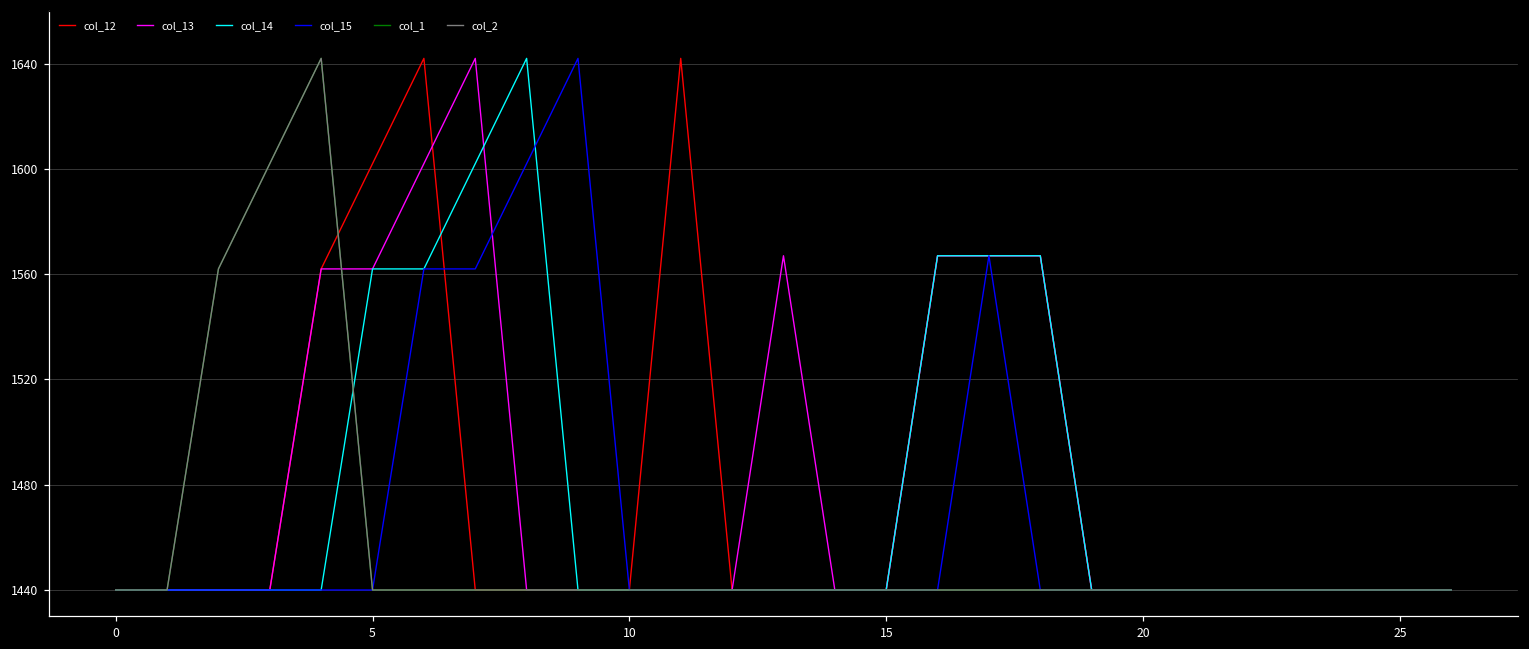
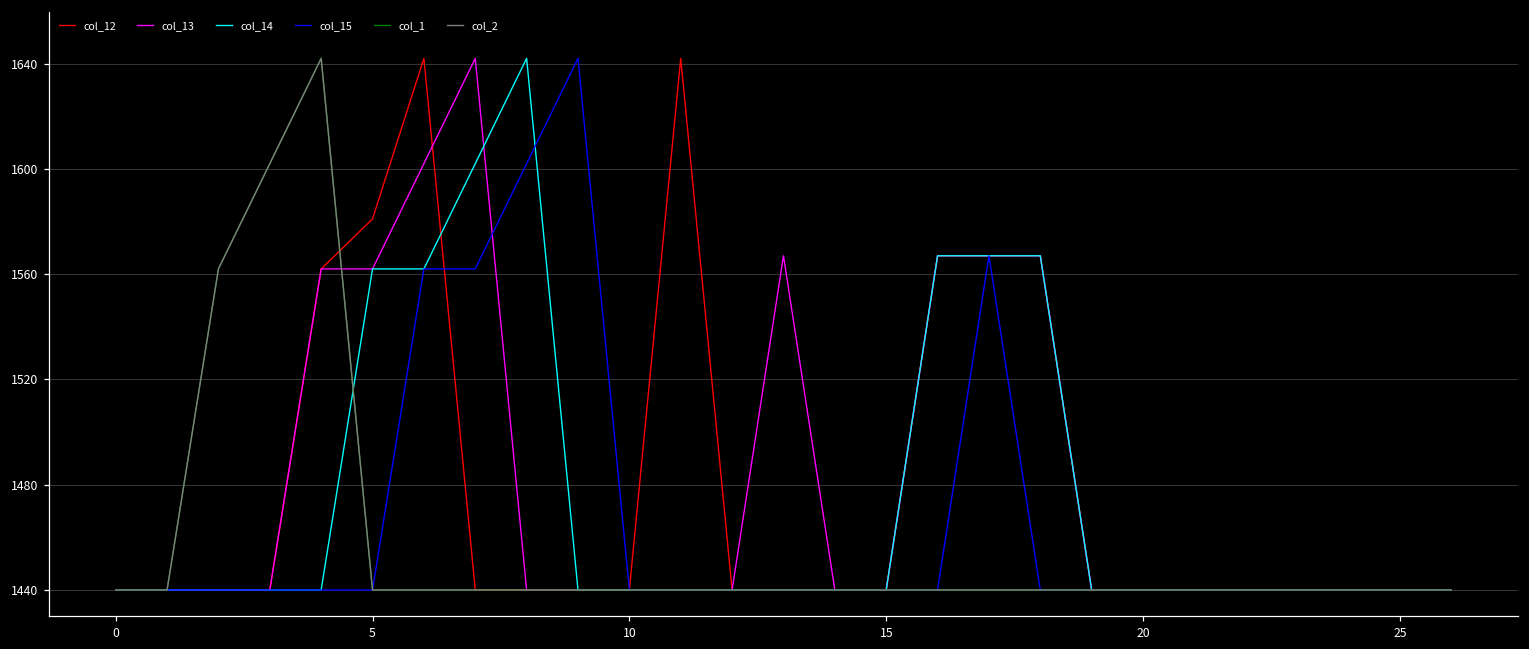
col_12, 5: 1602 -> 1581
